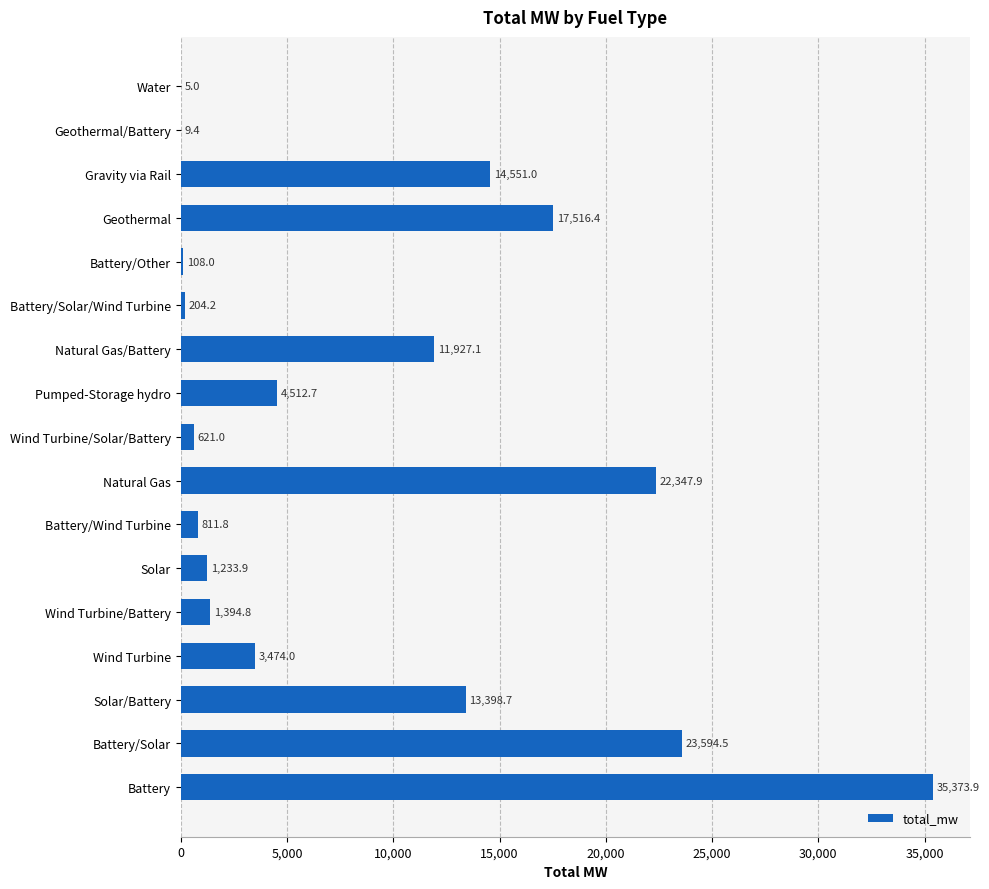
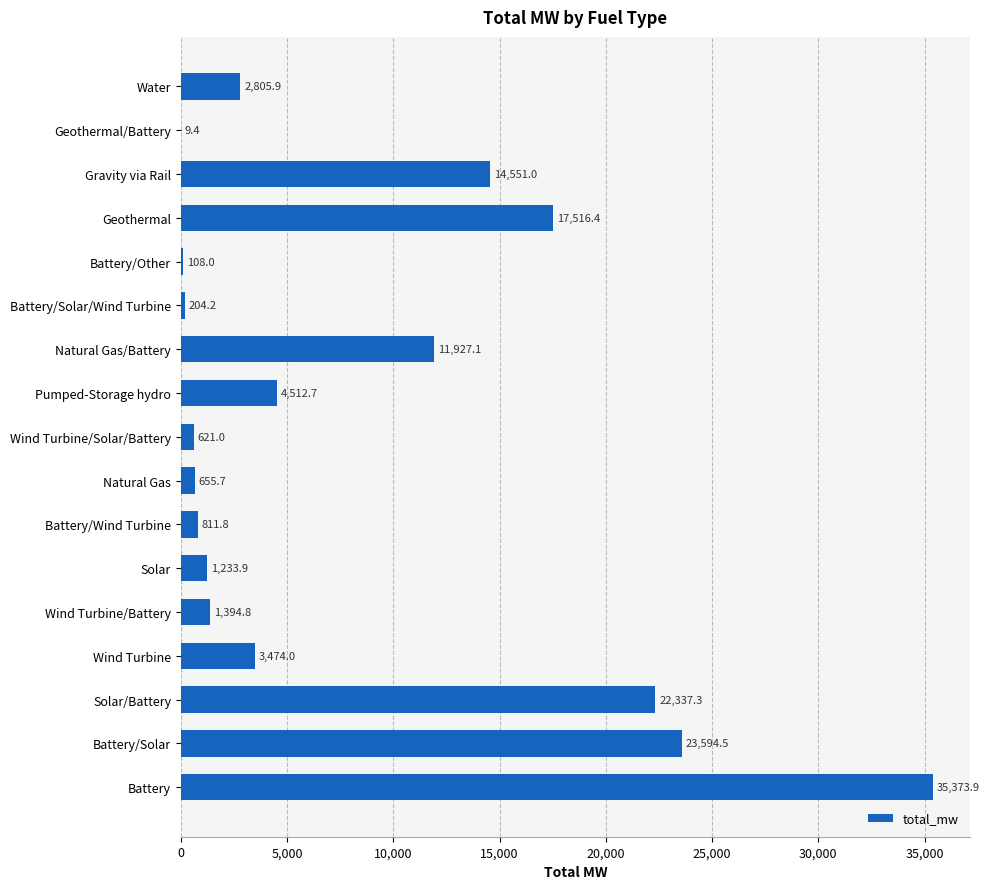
Water: 5.0 -> 2,805.9
Natural Gas: 22,347.9 -> 655.7
Solar/Battery: 13,398.7 -> 22,337.3
